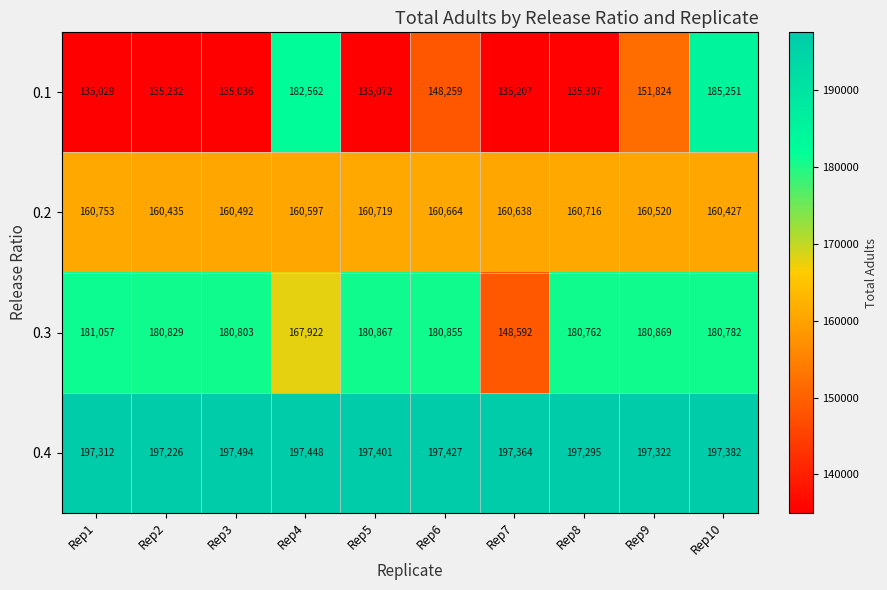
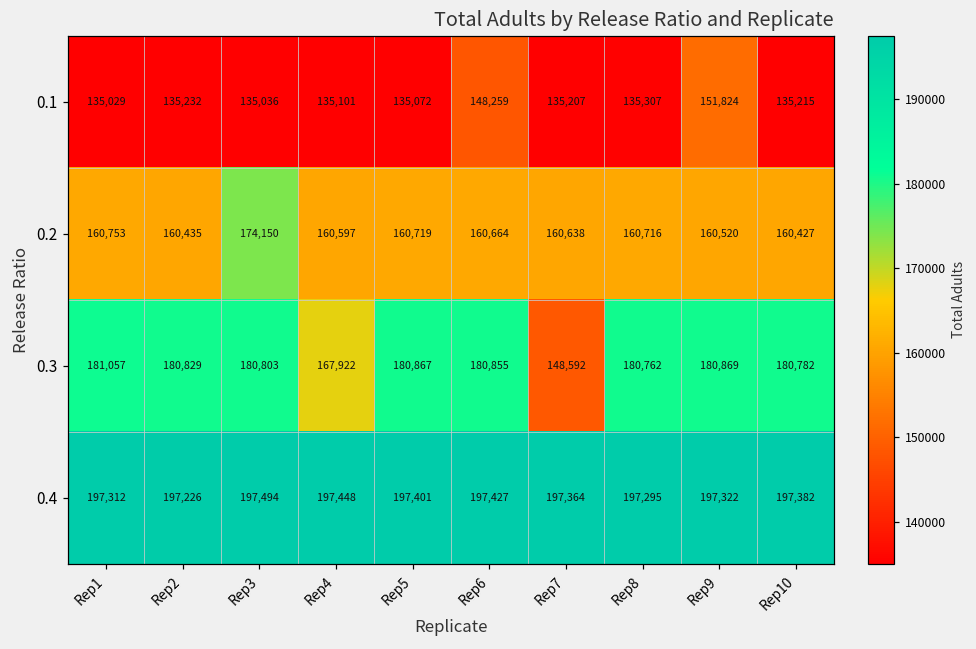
0.1, Rep4: 182,562 -> 135,101
0.1, Rep10: 185,251 -> 135,215
0.2, Rep3: 160,492 -> 174,150
